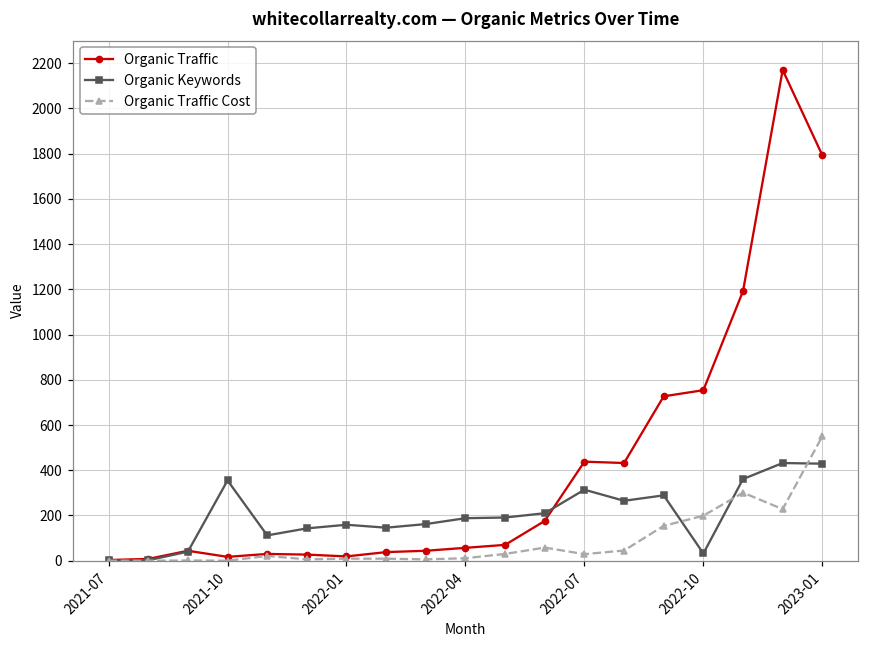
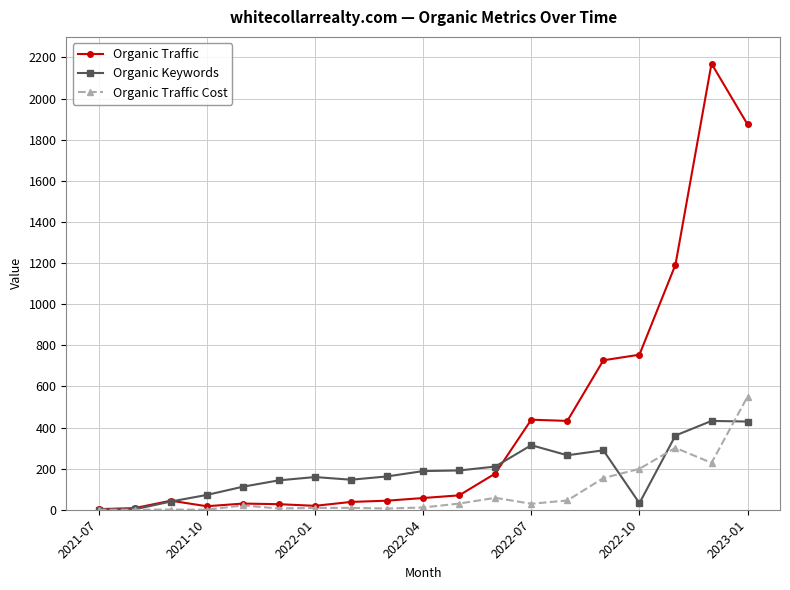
Organic Keywords, 2021-10: 360 -> 70
Organic Traffic, 2023-01: 1790 -> 1870
